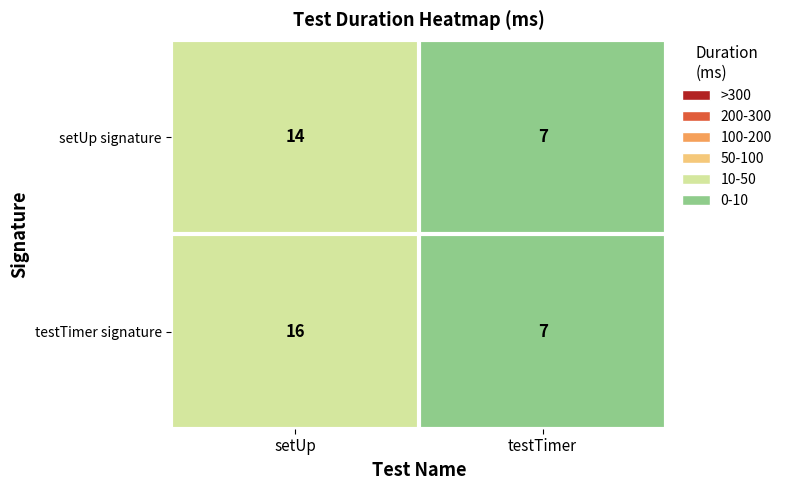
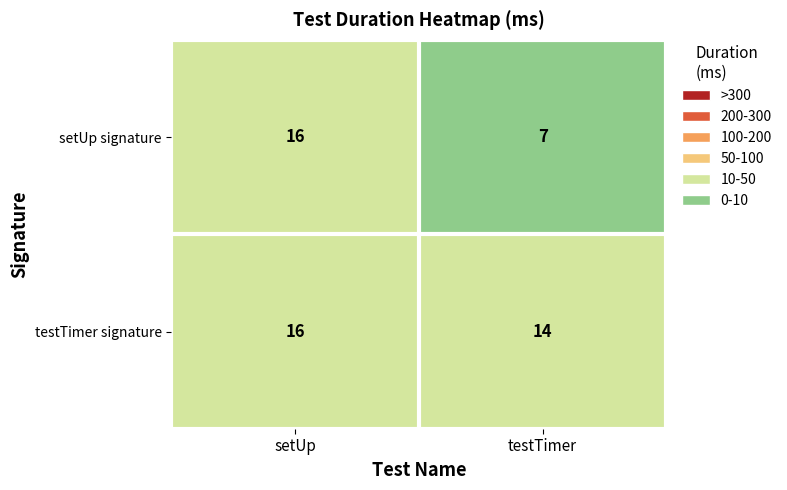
setUp signature, setUp: 14 -> 16
testTimer signature, testTimer: 7 -> 14
